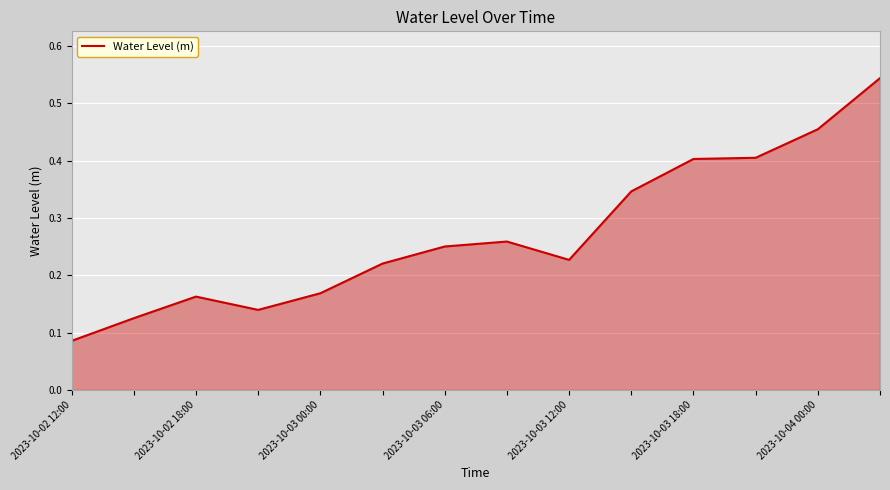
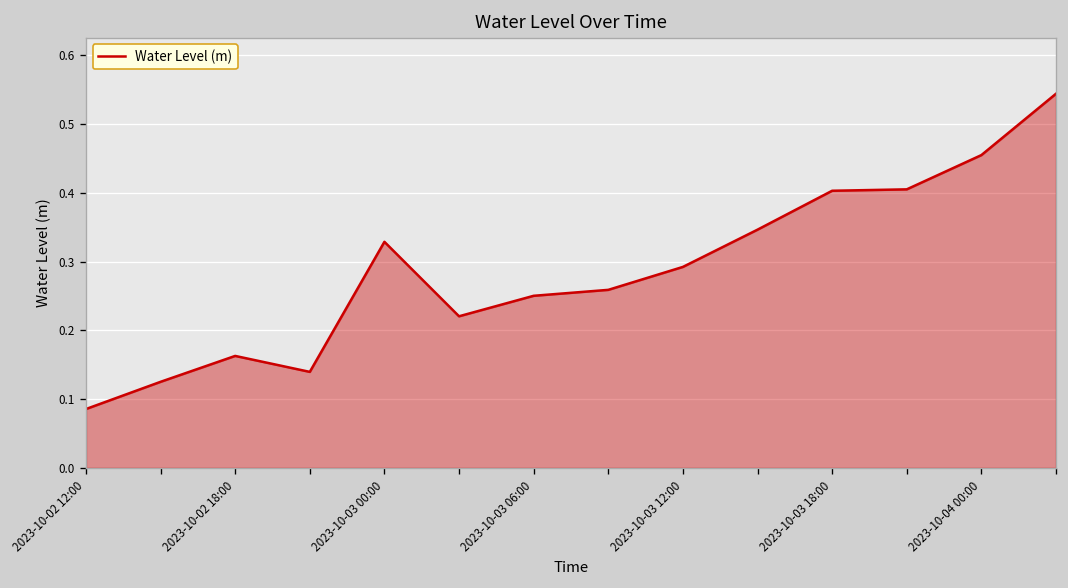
2023-10-03 00:00: 0.17 -> 0.33
2023-10-03 12:00: 0.23 -> 0.29
